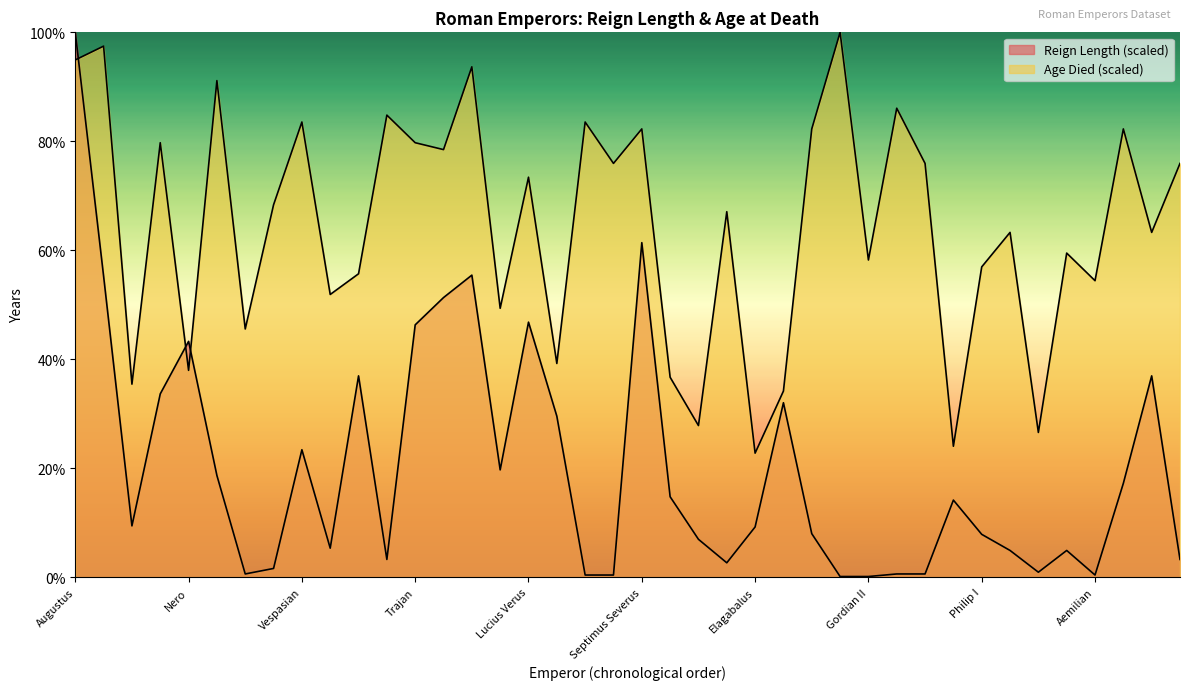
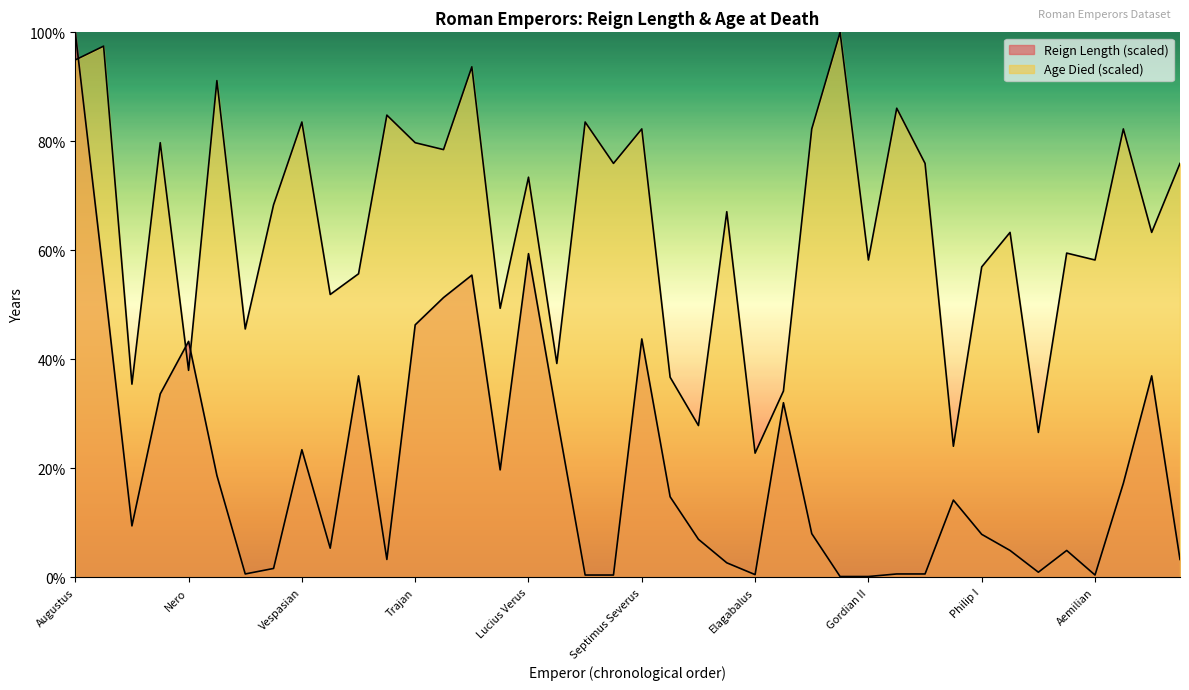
Reign Length (scaled), Lucius Verus: 47% -> 59%
Reign Length (scaled), Septimus Severus: 61% -> 44%
Reign Length (scaled), Elagabalus: 9% -> 0%
Age Died (scaled), Aemilian: 54% -> 58%
